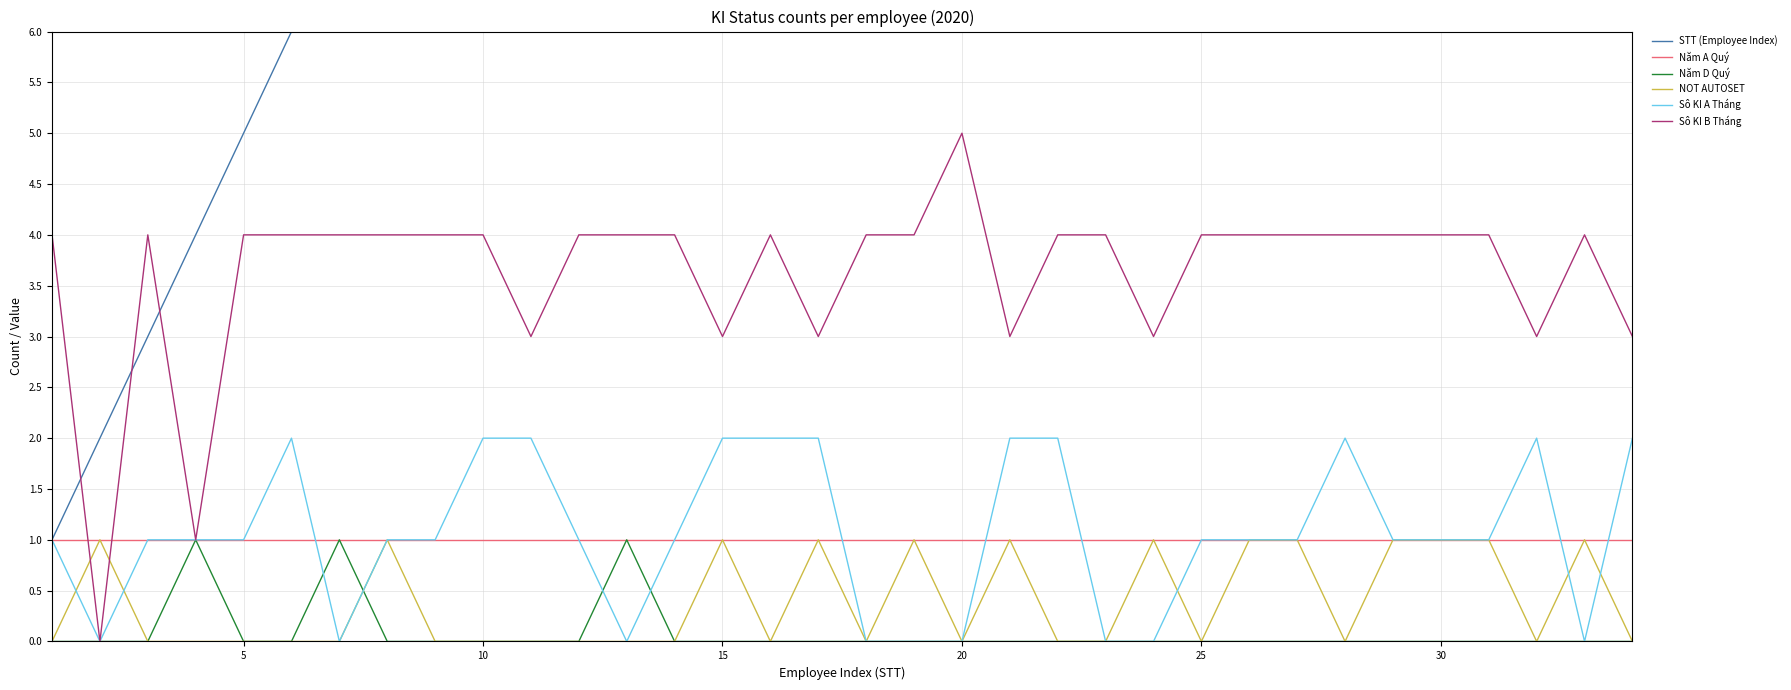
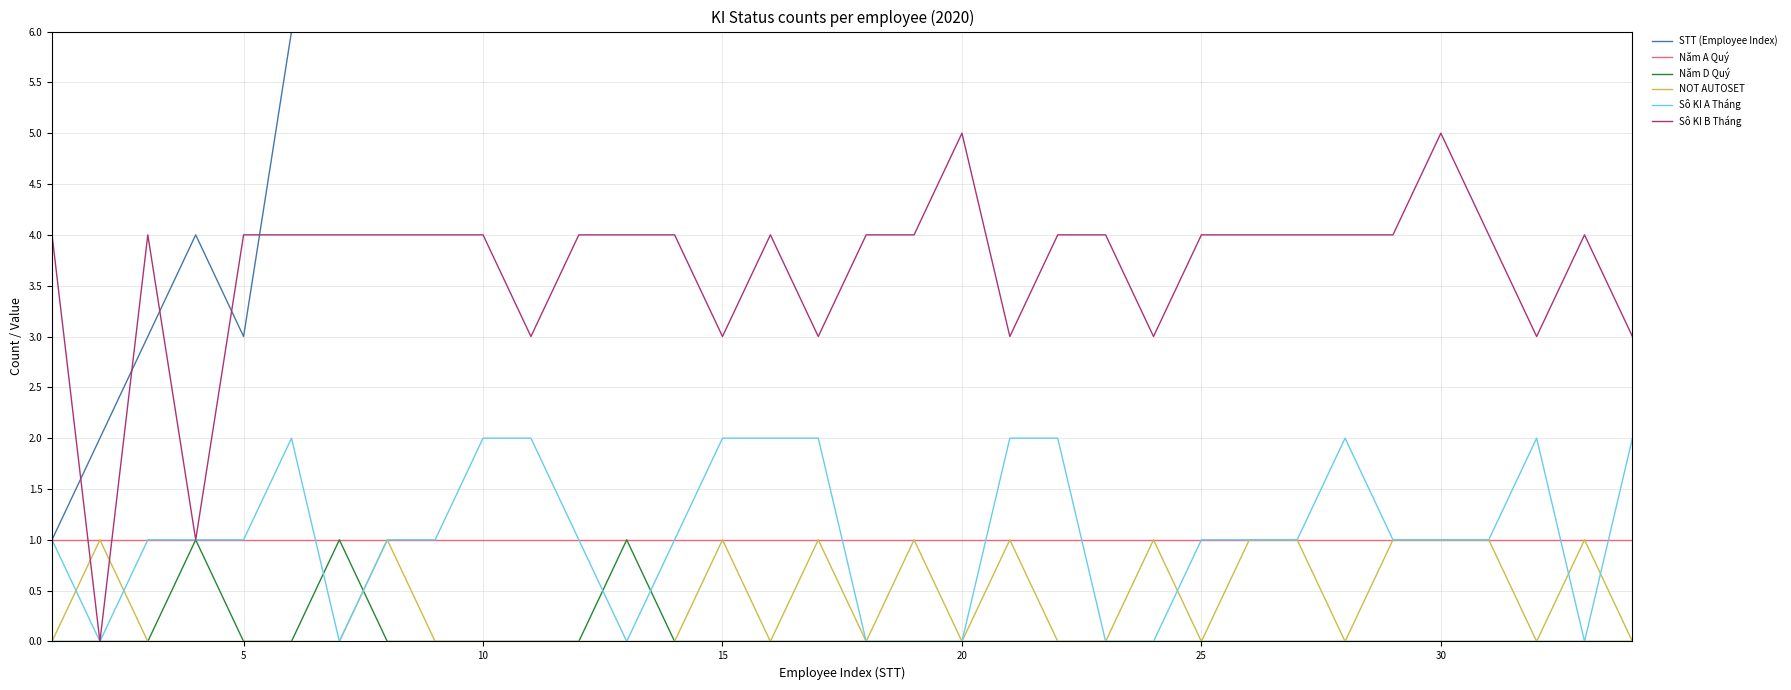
STT (Employee Index), 5: 5 -> 3
Sô KI B Tháng, 30: 4 -> 5
